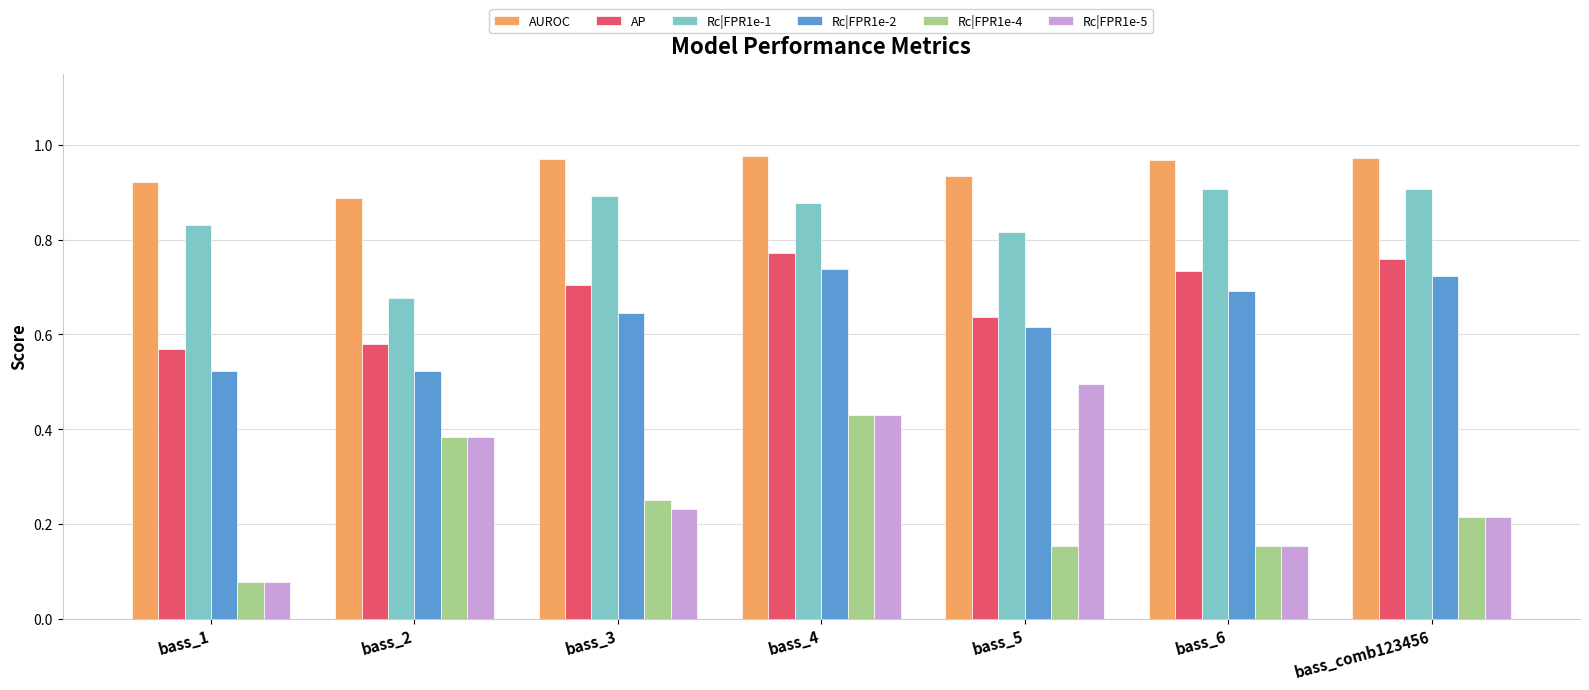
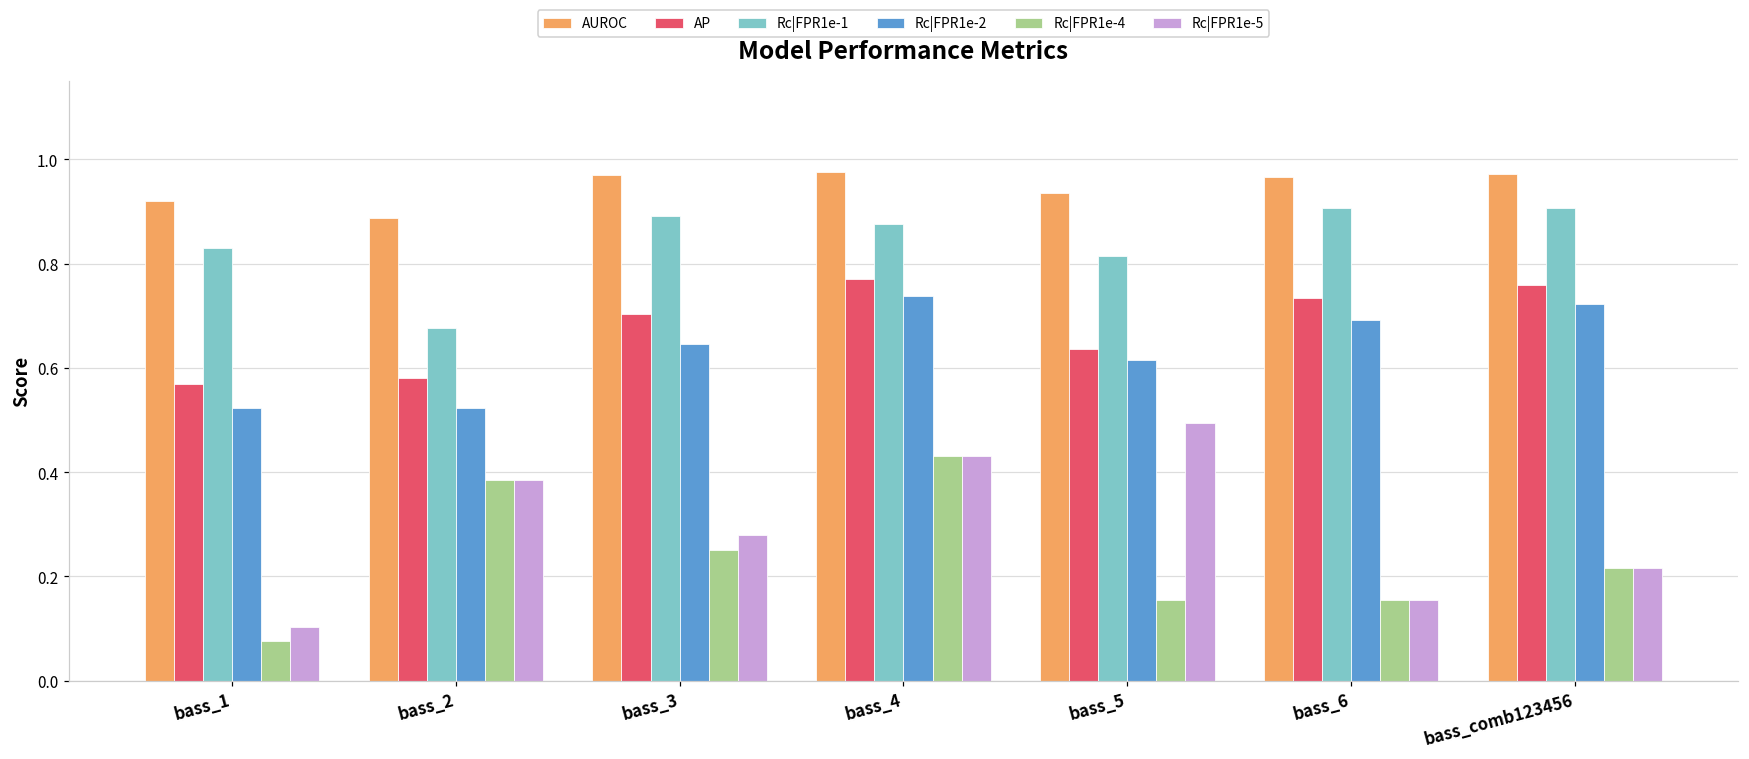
Rc|FPR1e-5, bass_1: 0.08 -> 0.10
Rc|FPR1e-5, bass_3: 0.23 -> 0.28
